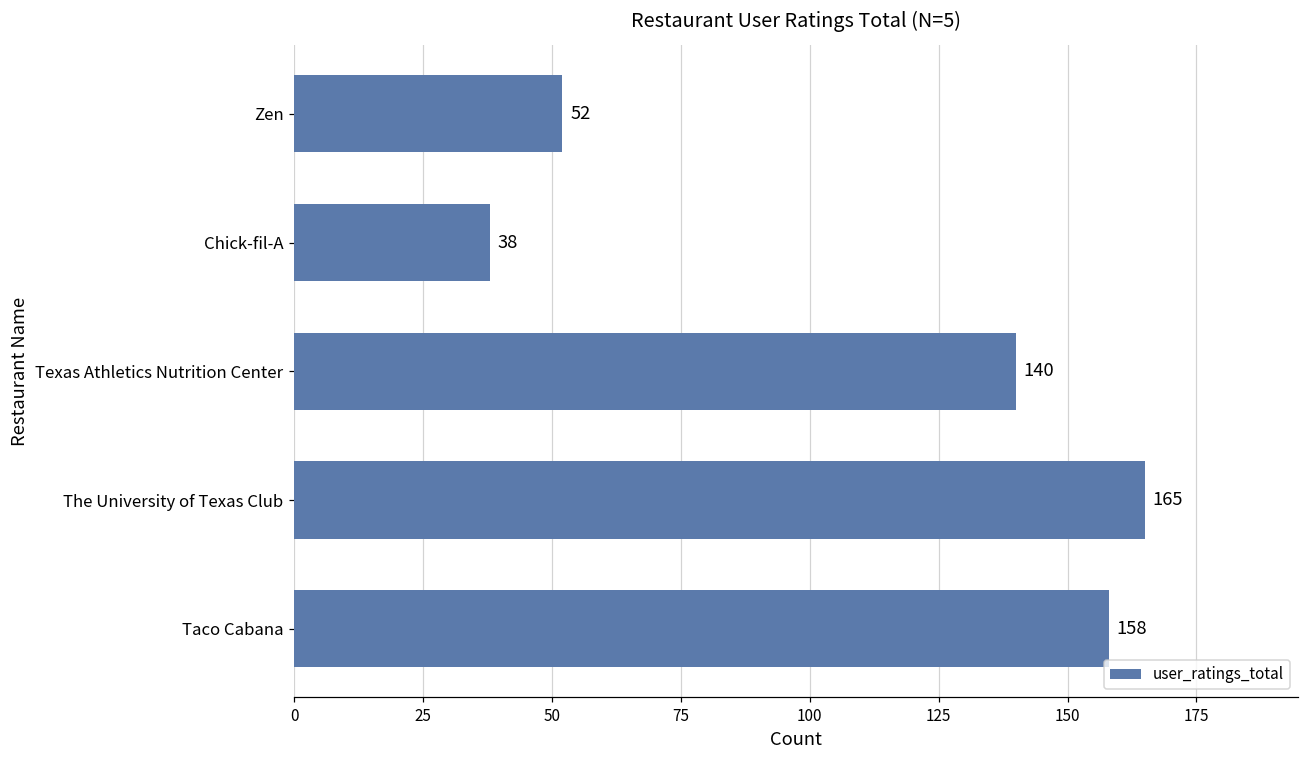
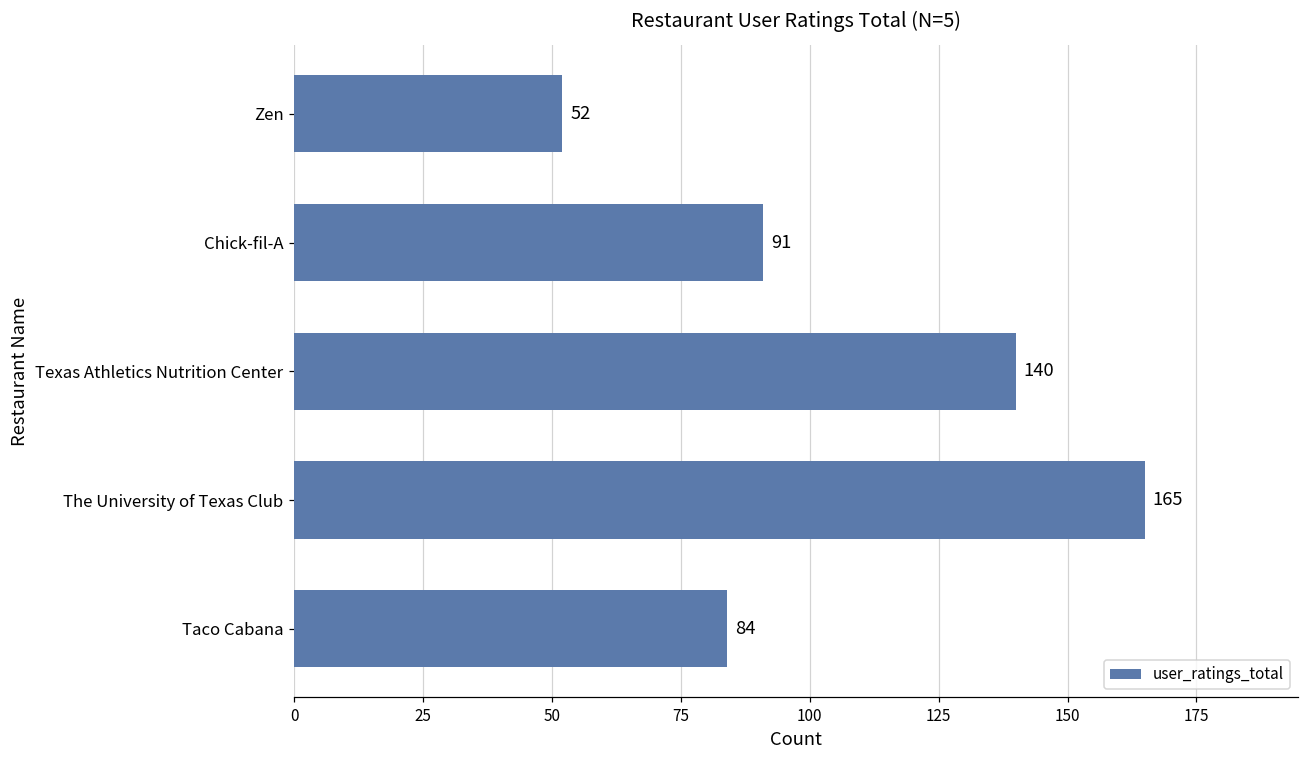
Chick-fil-A: 38 -> 91
Taco Cabana: 158 -> 84
